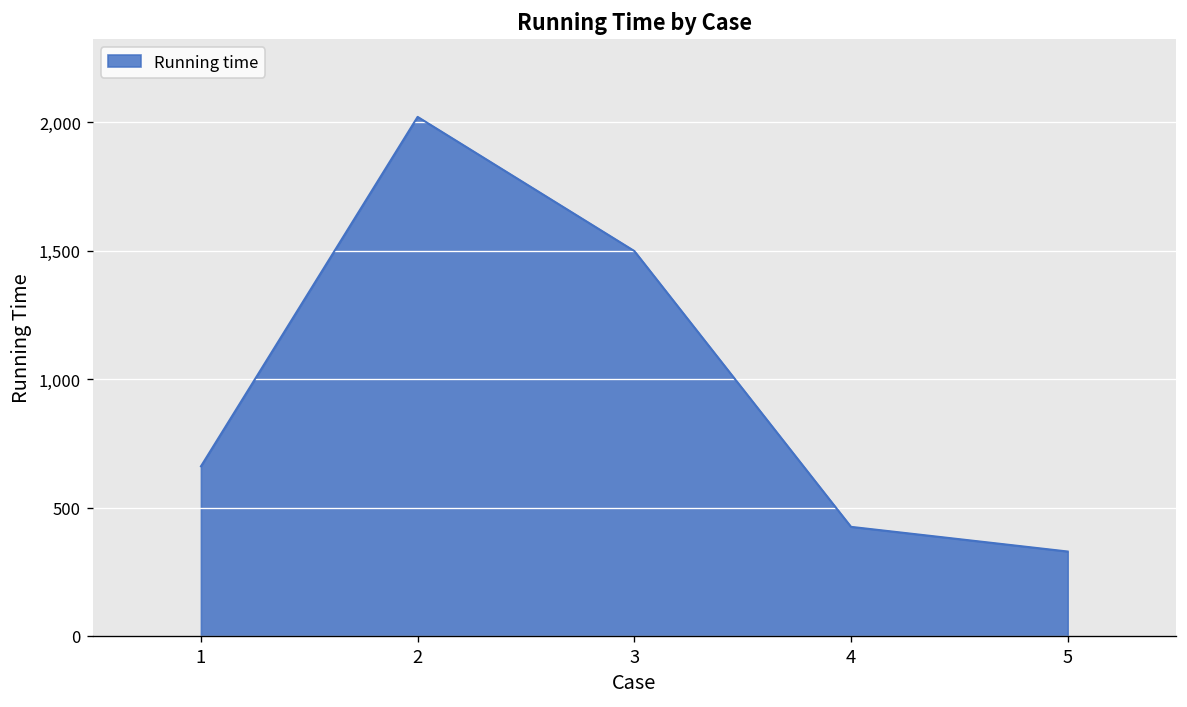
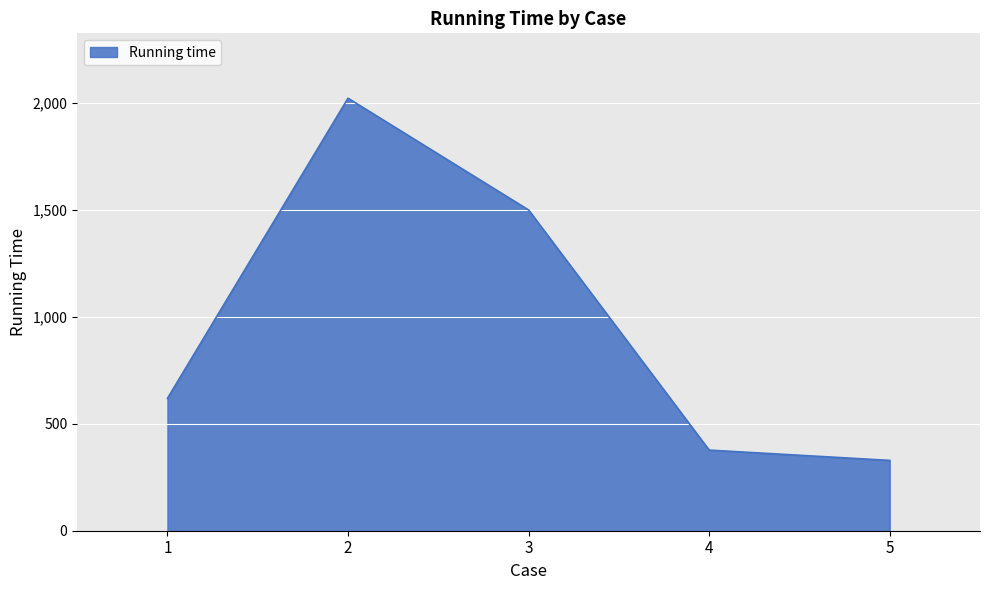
1: 660 -> 620
4: 420 -> 380
